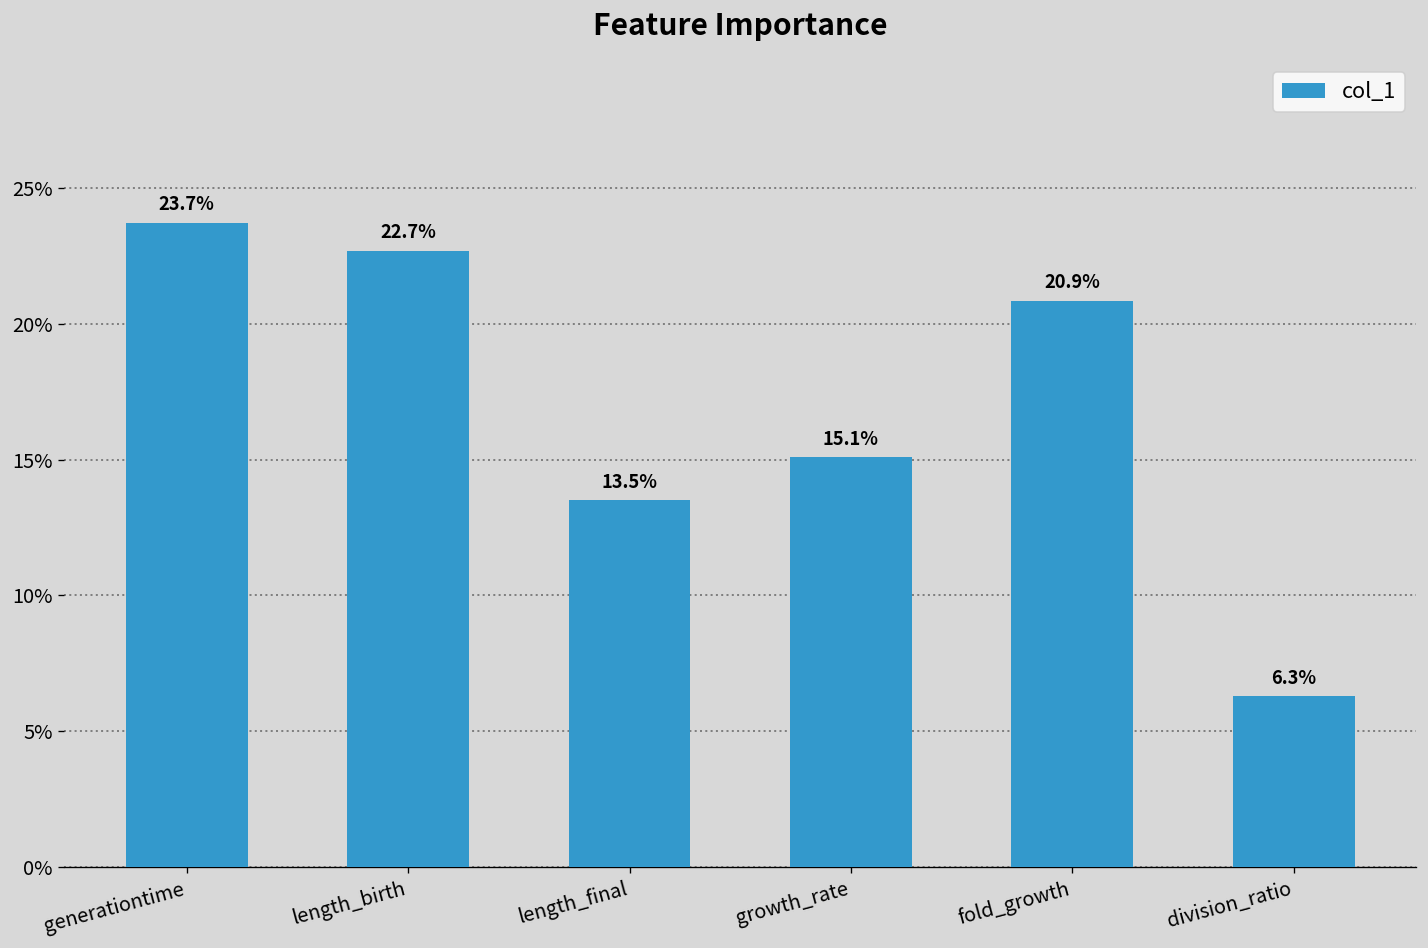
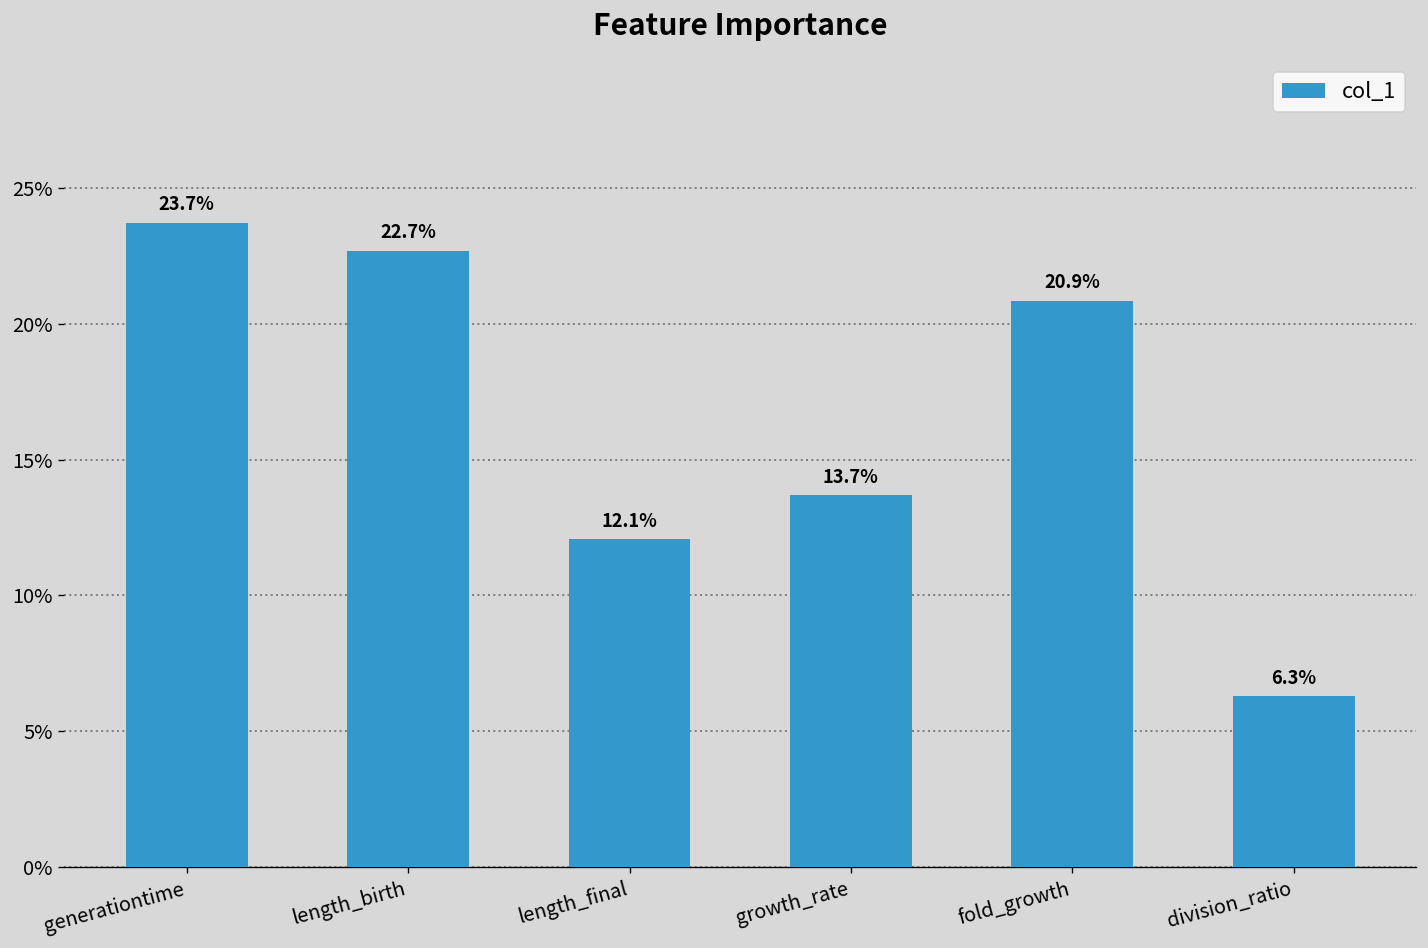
length_final: 13.5% -> 12.1%
growth_rate: 15.1% -> 13.7%
